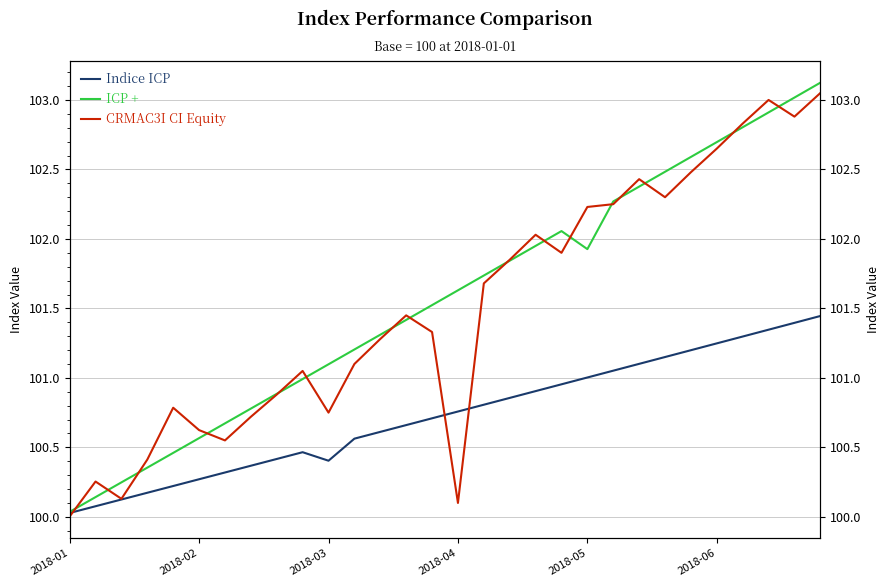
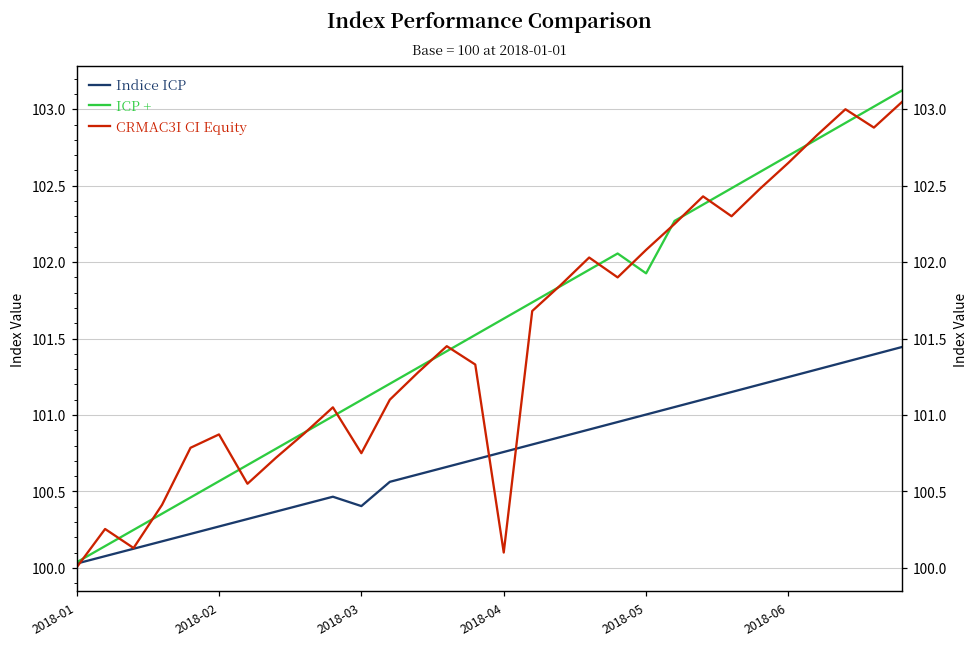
CRMAC3I CI Equity, 2018-02: 100.62 -> 100.87
CRMAC3I CI Equity, 2018-05: 102.23 -> 102.08
